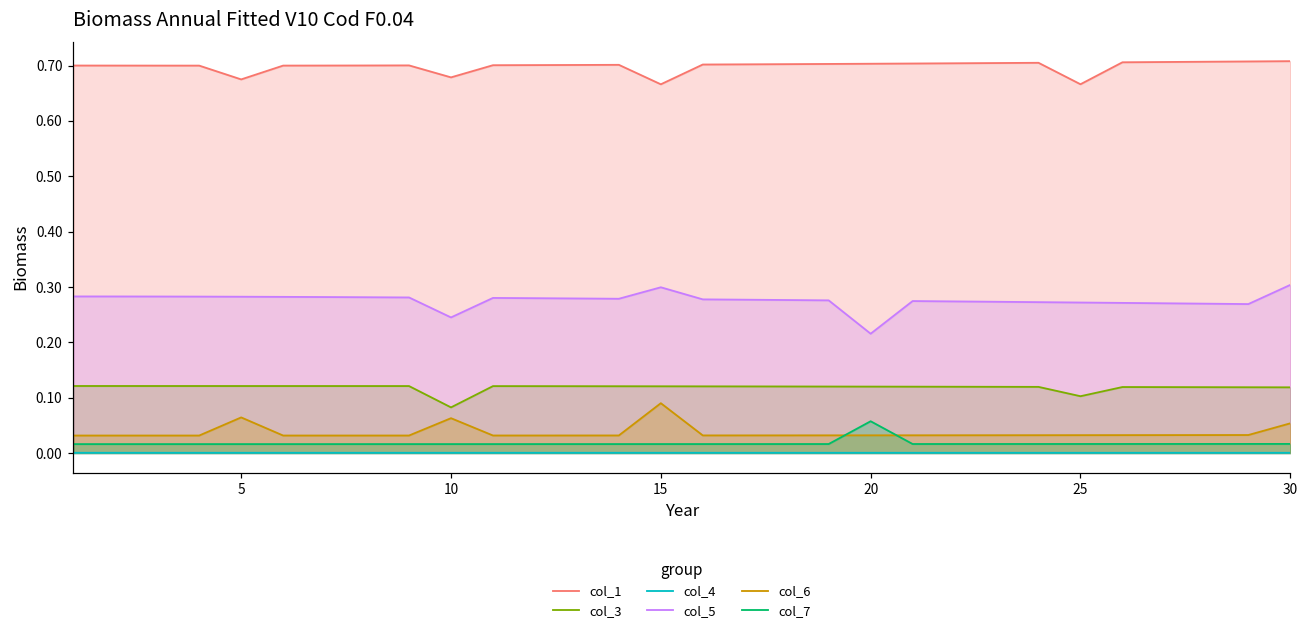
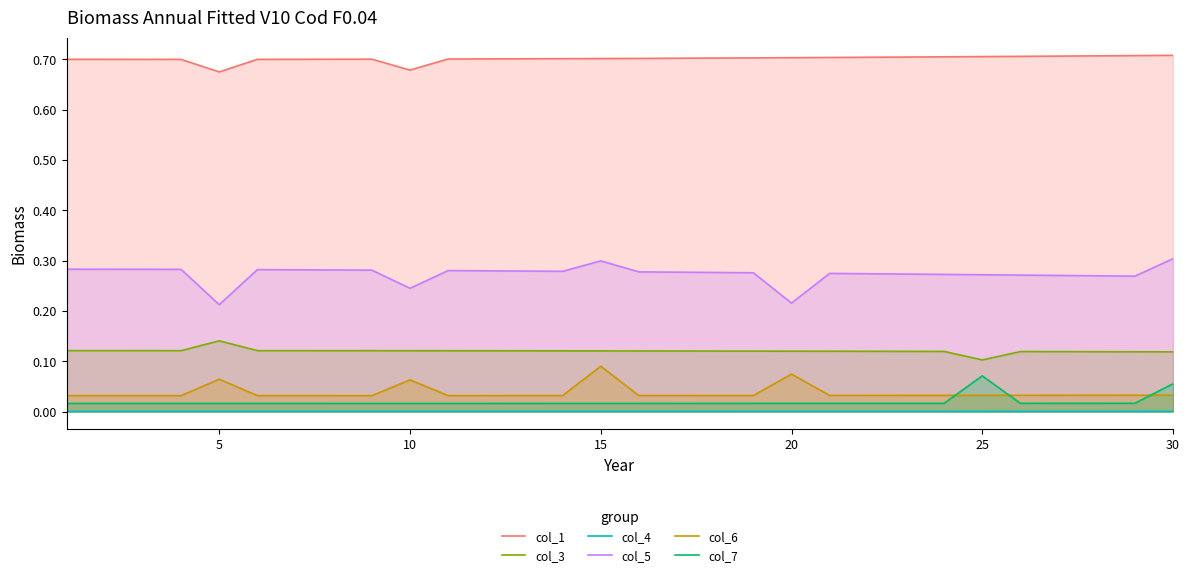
col_3, 5: 0.12 -> 0.14
col_5, 5: 0.28 -> 0.21
col_3, 10: 0.08 -> 0.12
col_1, 15: 0.67 -> 0.70
col_6, 20: 0.03 -> 0.07
col_7, 20: 0.06 -> 0.02
col_1, 25: 0.67 -> 0.71
col_7, 25: 0.02 -> 0.07
col_6, 30: 0.05 -> 0.03
col_7, 30: 0.02 -> 0.06
